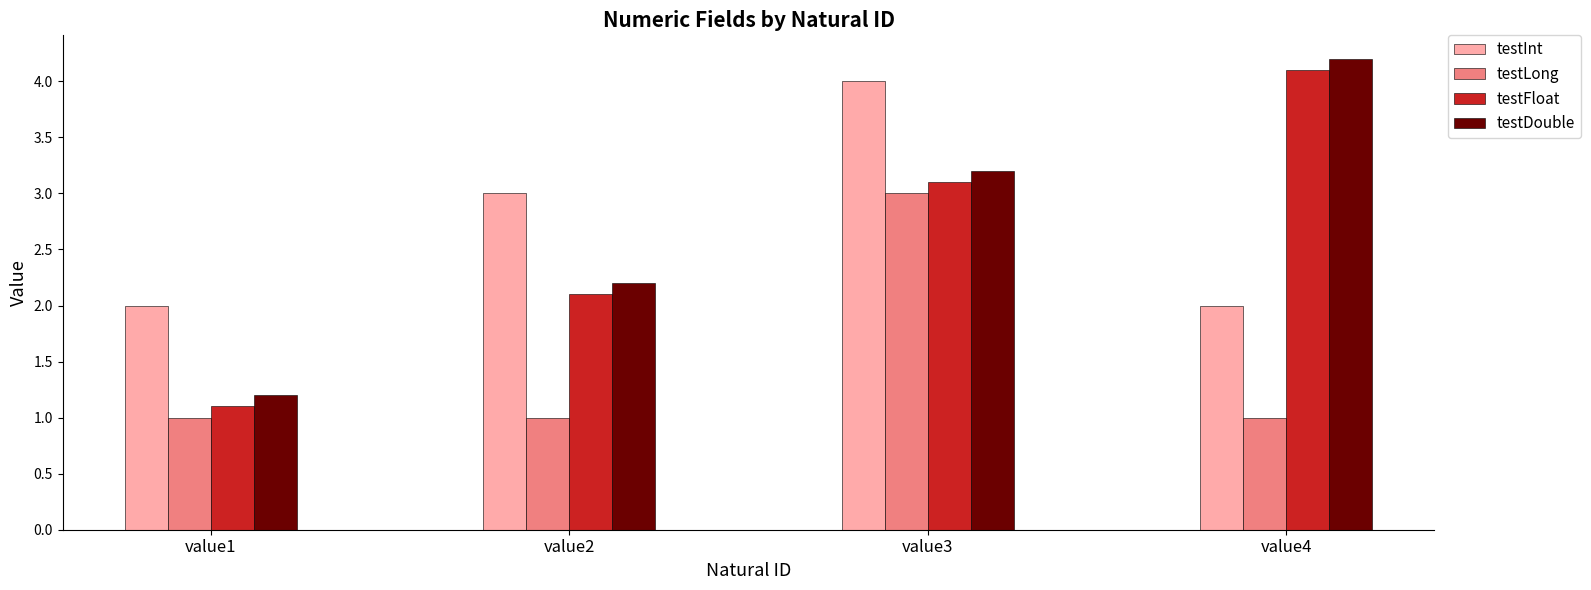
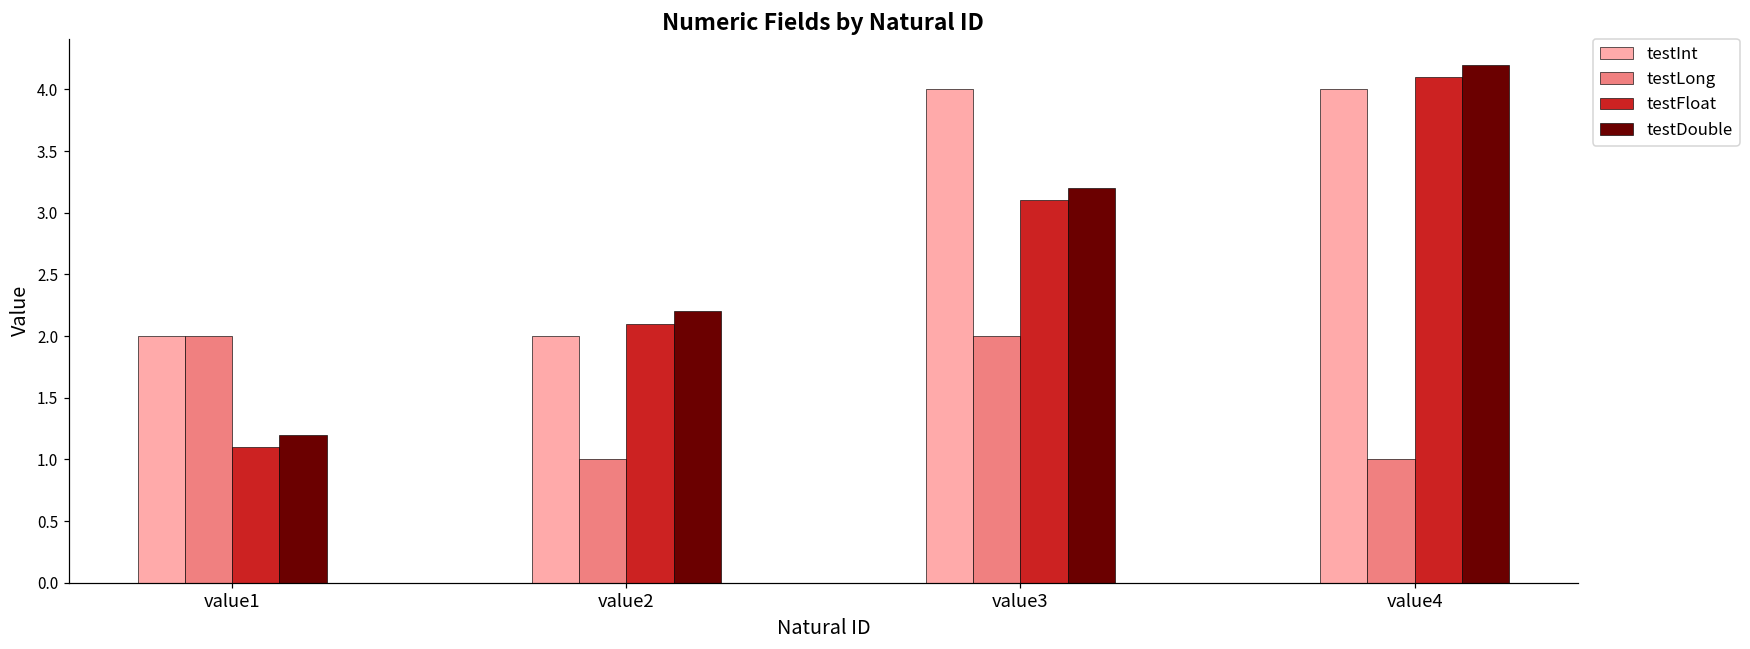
testLong, value1: 1 -> 2
testInt, value2: 3 -> 2
testLong, value3: 3 -> 2
testInt, value4: 2 -> 4
